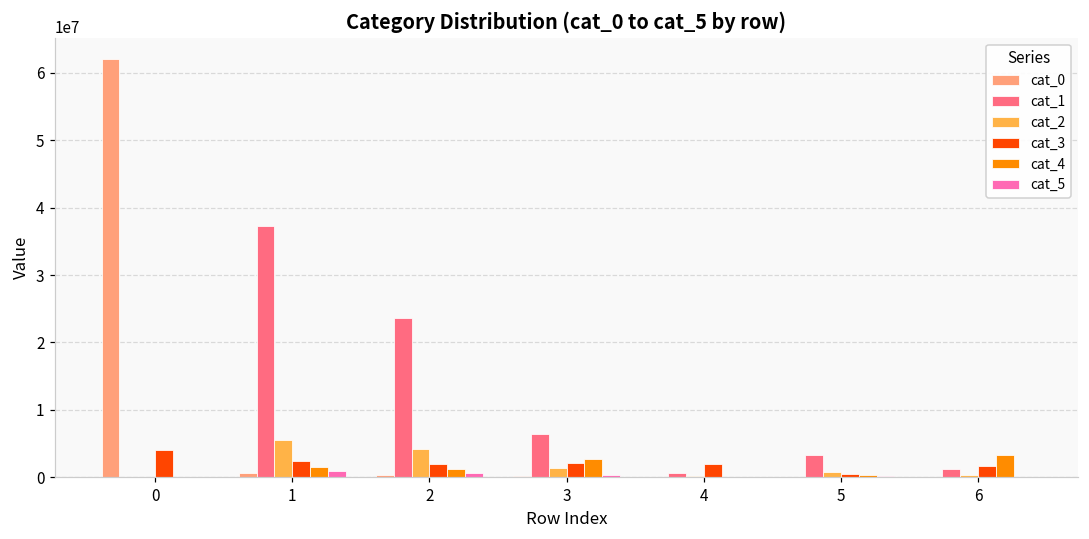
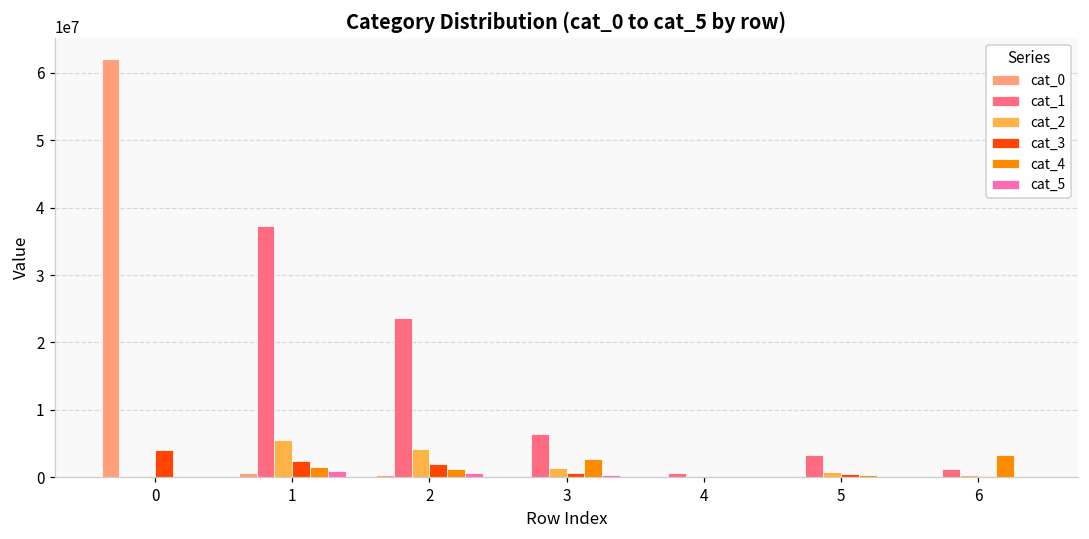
cat_3, 3: 2000000 -> 1000000
cat_3, 4: 2000000 -> 0
cat_3, 6: 2000000 -> 0
